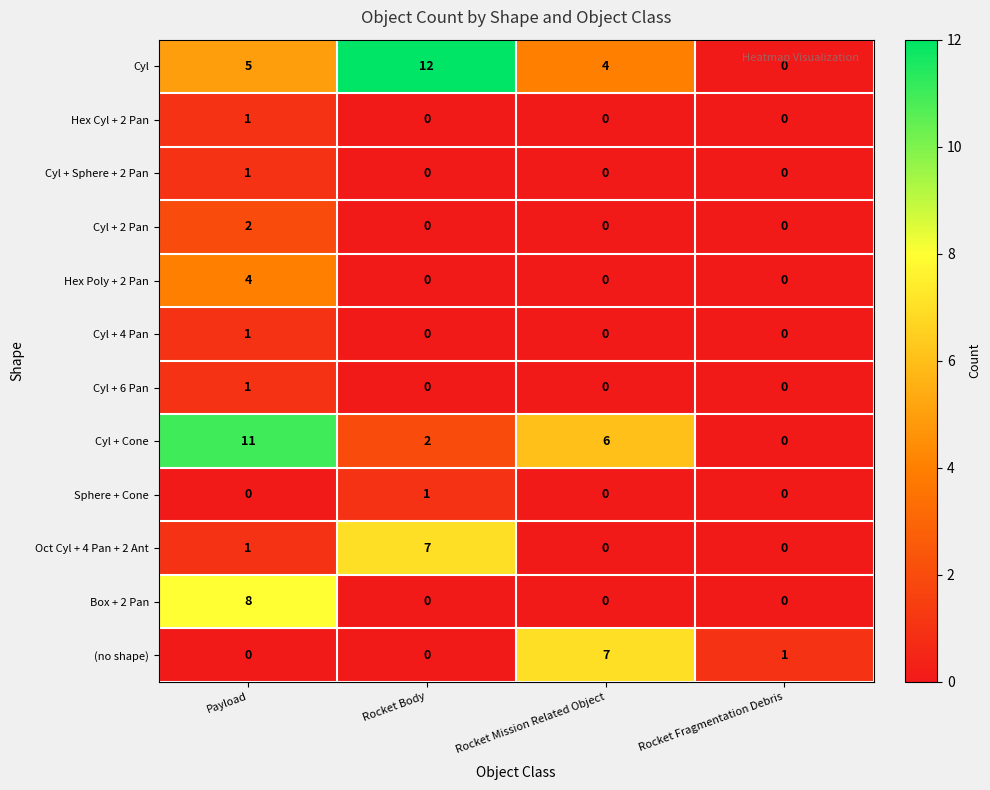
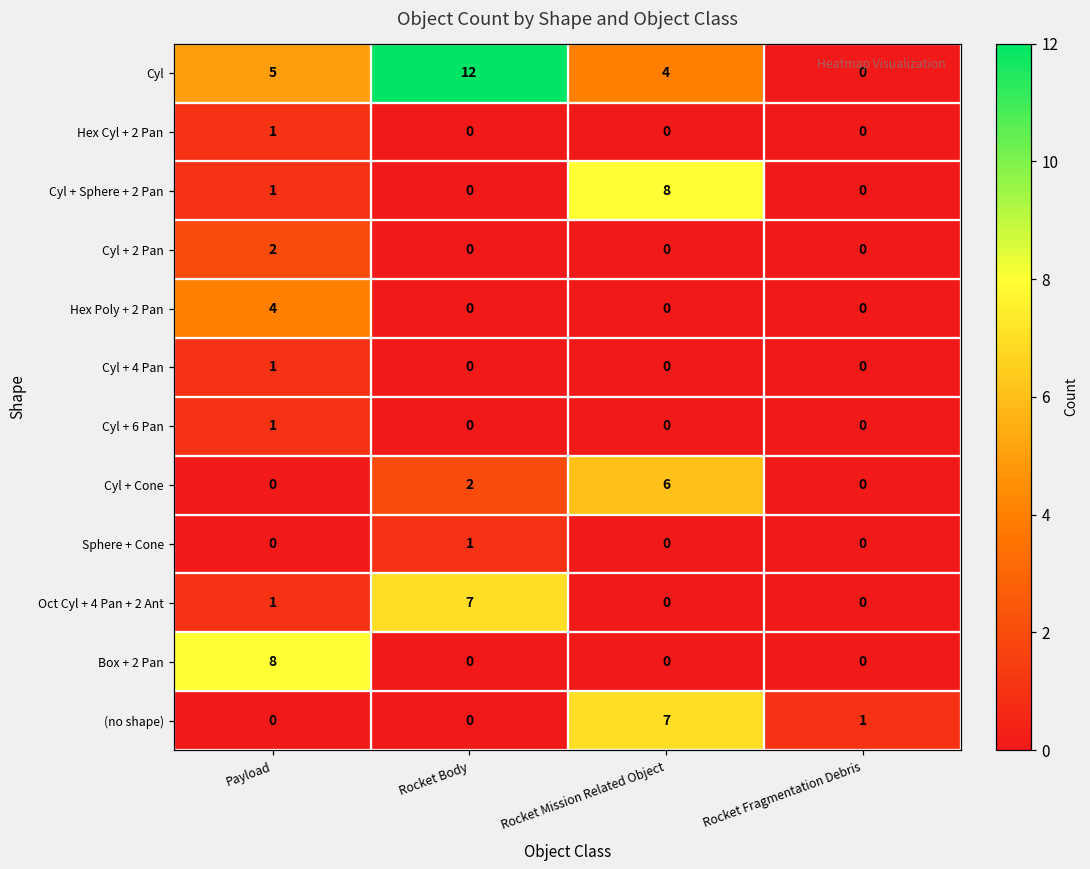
Cyl + Sphere + 2 Pan, Rocket Mission Related Object: 0 -> 8
Cyl + Cone, Payload: 11 -> 0
